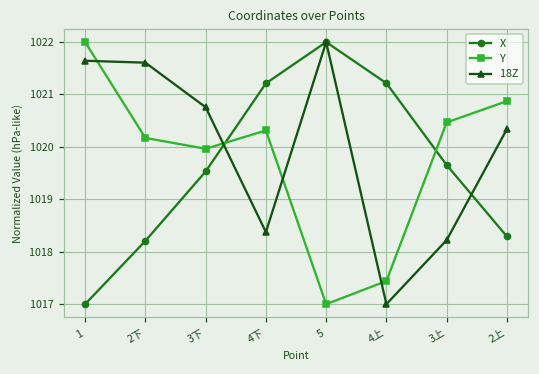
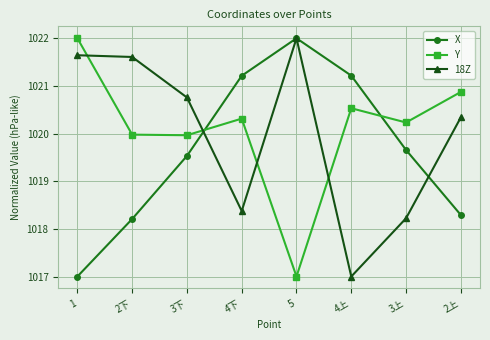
Y, 2下: 1020.2 -> 1020.0
Y, 4上: 1017.4 -> 1020.5
Y, 3上: 1020.5 -> 1020.2
